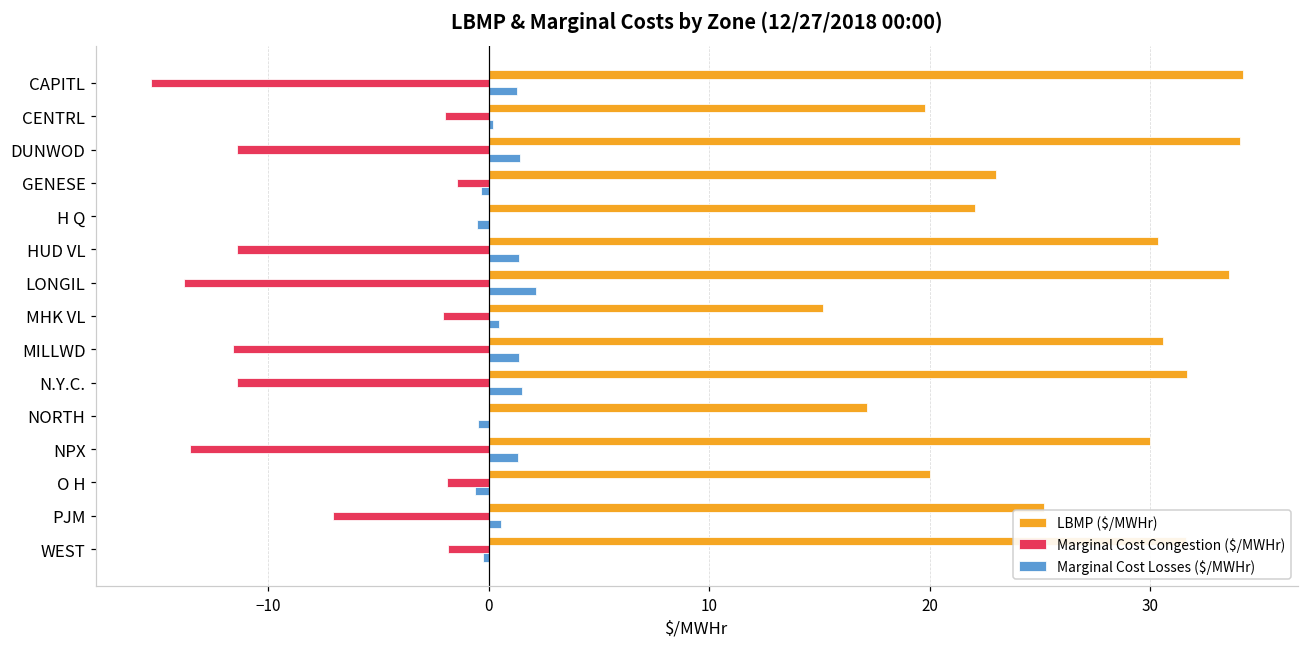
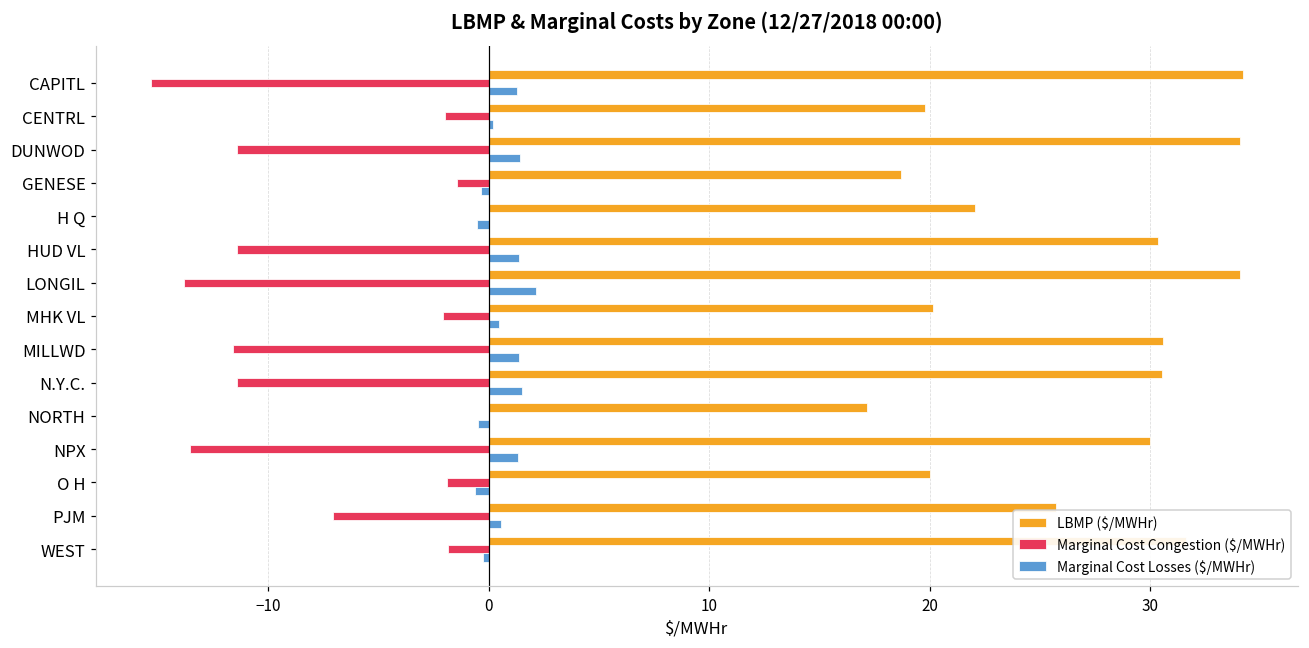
LBMP ($/MWHr), GENESE: 23.0 -> 18.7
LBMP ($/MWHr), LONGIL: 33.6 -> 34.1
LBMP ($/MWHr), MHK VL: 15.2 -> 20.1
LBMP ($/MWHr), N.Y.C.: 31.7 -> 30.5
LBMP ($/MWHr), PJM: 25.2 -> 25.7
